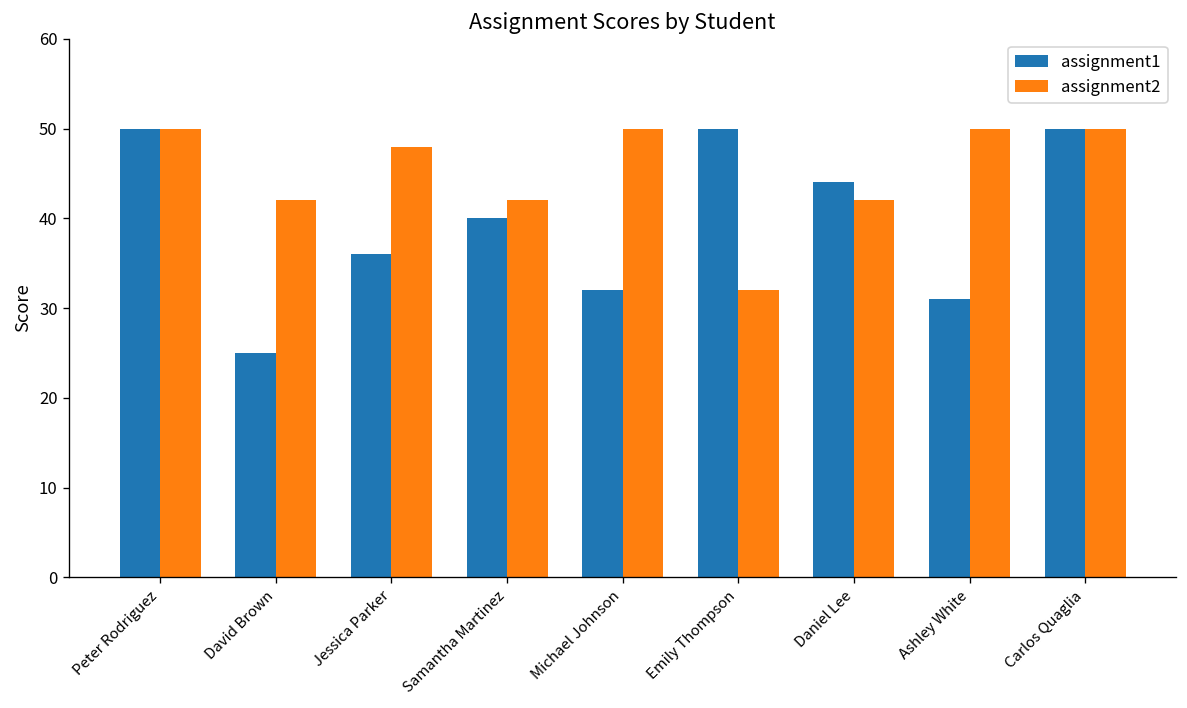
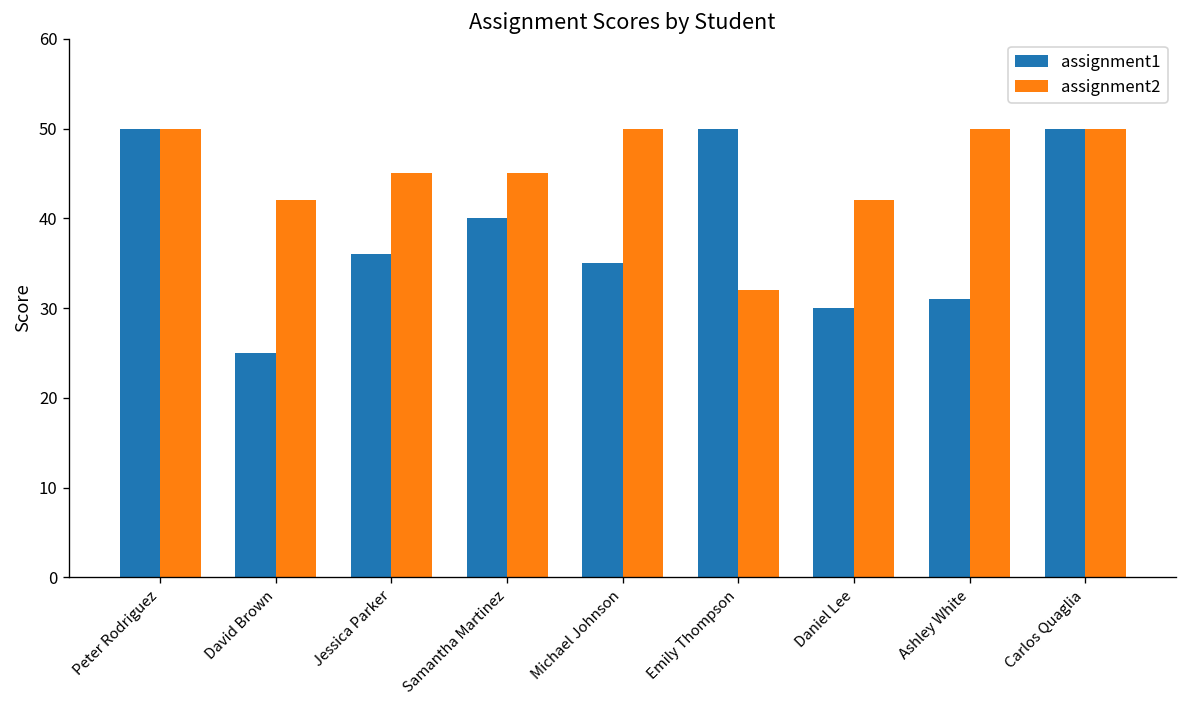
assignment2, Jessica Parker: 48 -> 45
assignment2, Samantha Martinez: 42 -> 45
assignment1, Michael Johnson: 32 -> 35
assignment1, Daniel Lee: 44 -> 30
